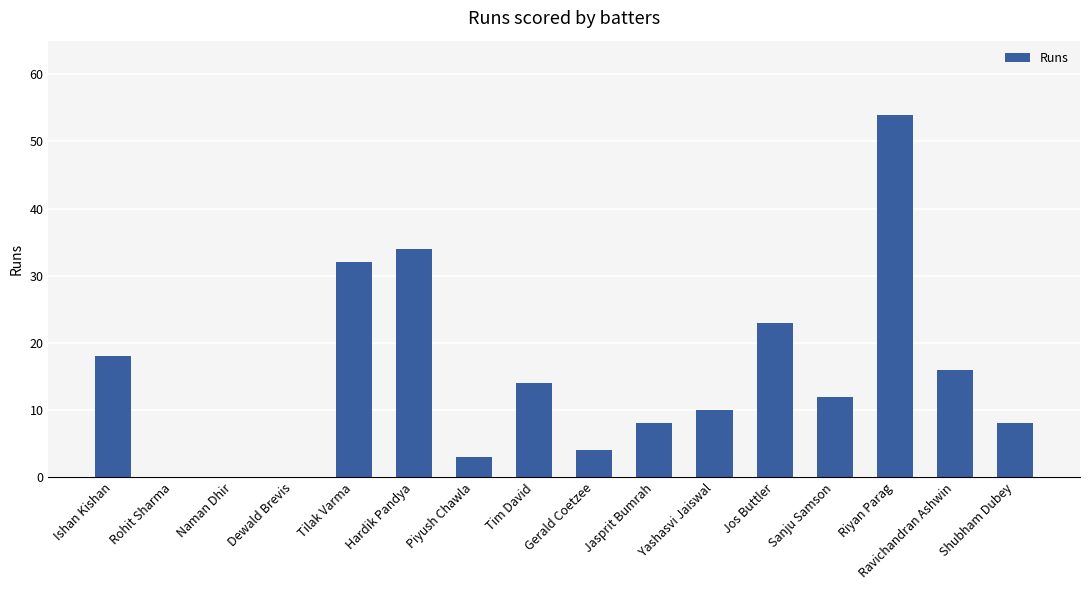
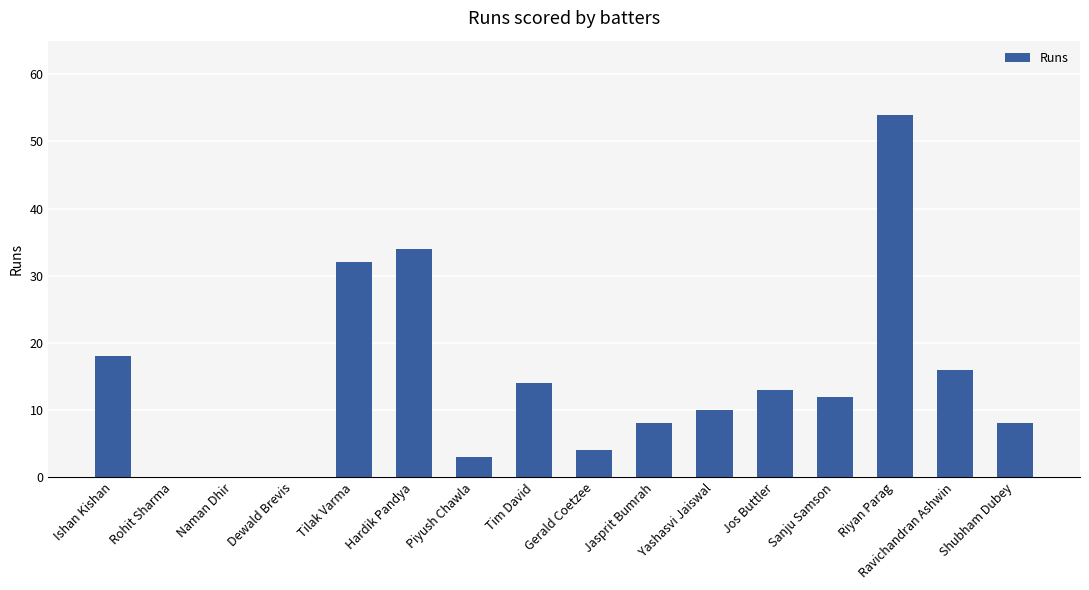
Jos Buttler: 23 -> 13
